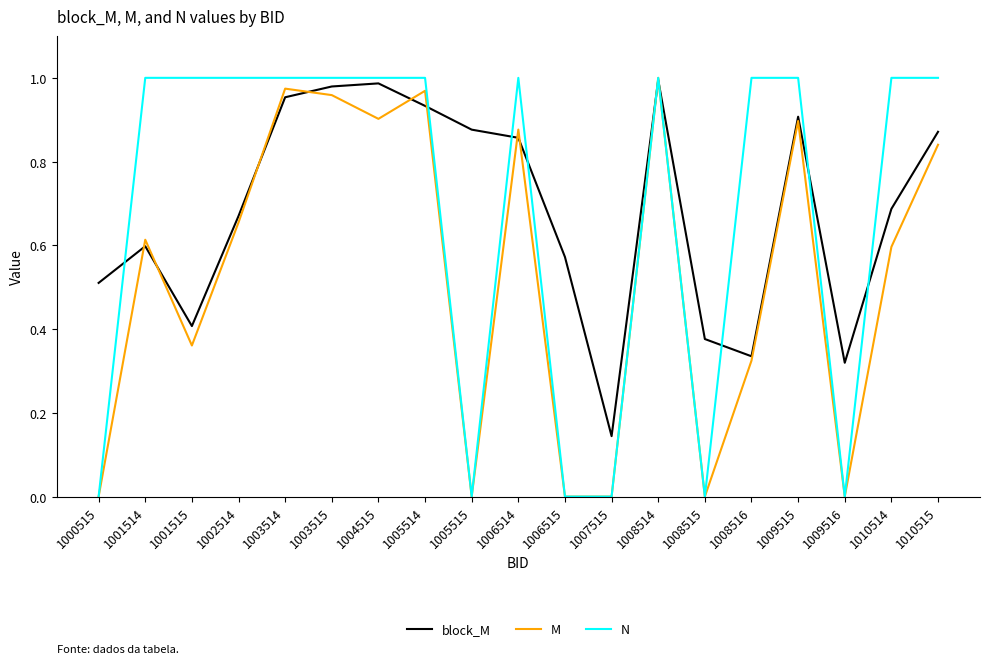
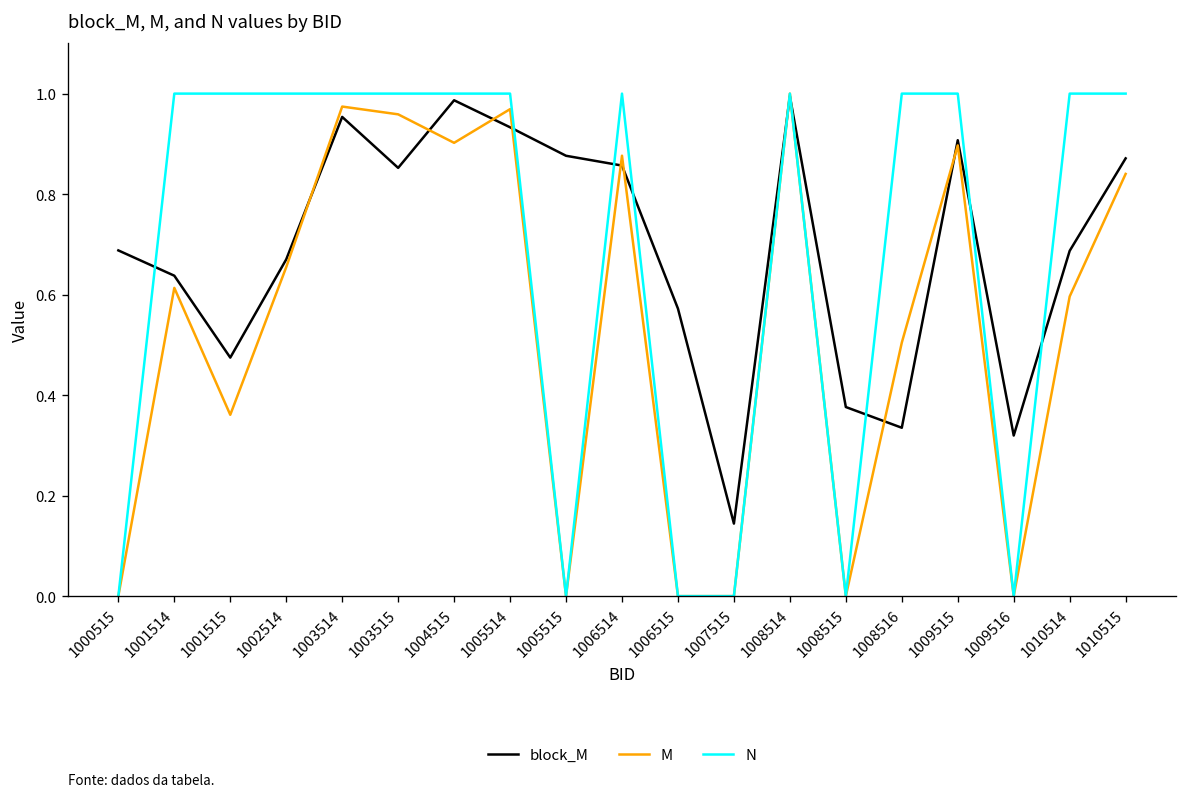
block_M, 1000515: 0.51 -> 0.69
block_M, 1001514: 0.60 -> 0.64
block_M, 1001515: 0.41 -> 0.47
block_M, 1003515: 0.98 -> 0.85
M, 1008516: 0.32 -> 0.50
